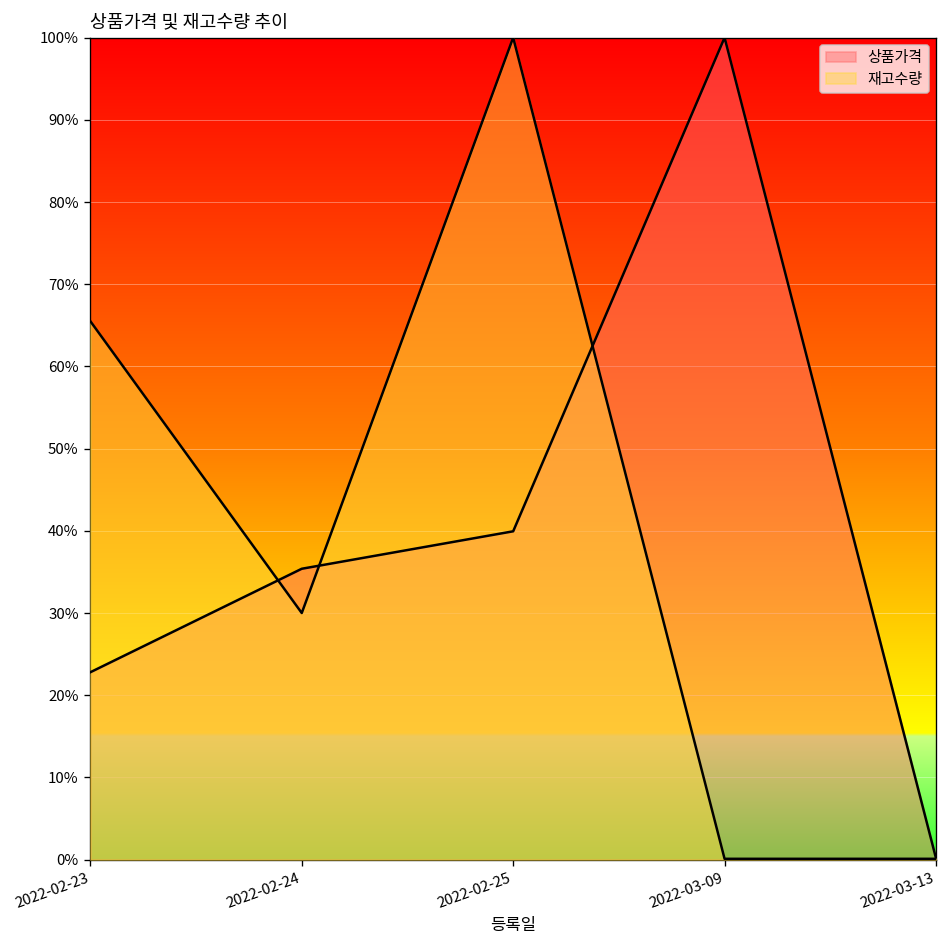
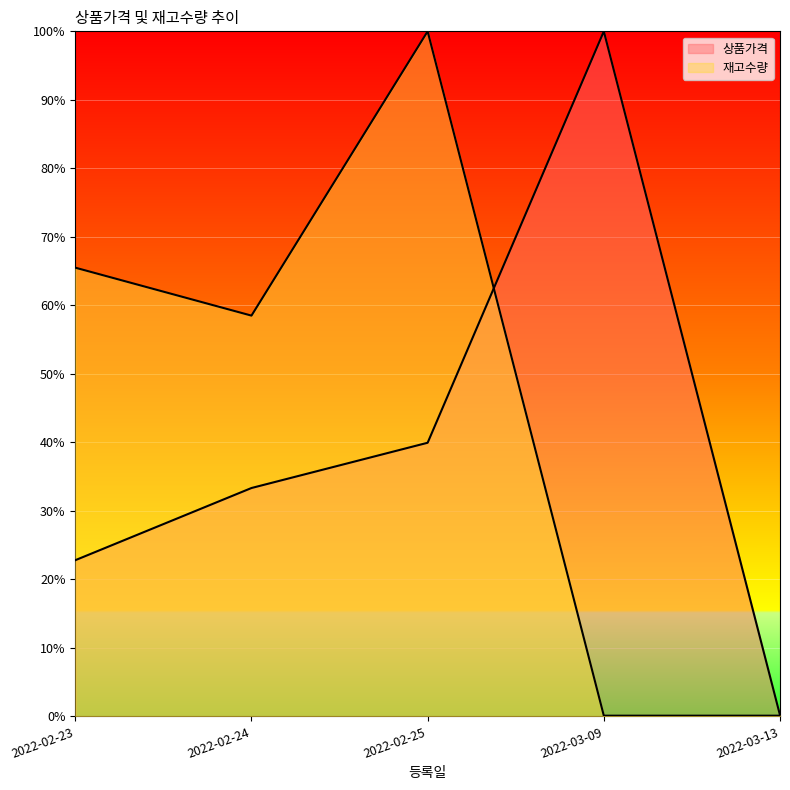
상품가격, 2022-02-24: 35% -> 33%
재고수량, 2022-02-24: 30% -> 59%
